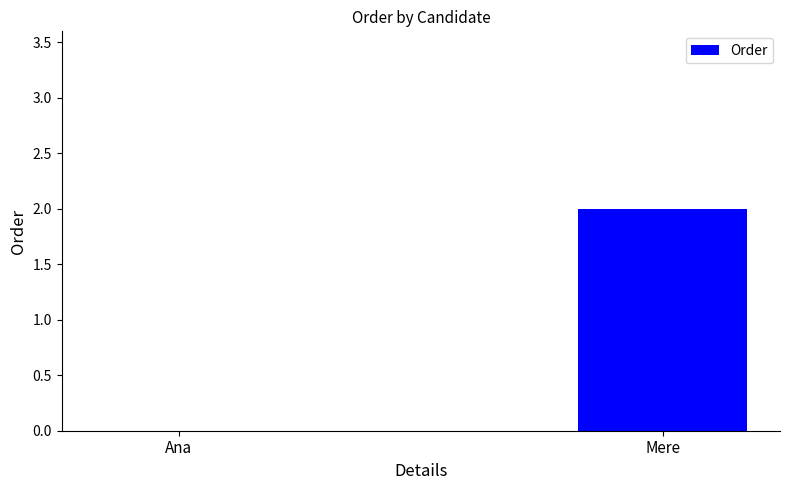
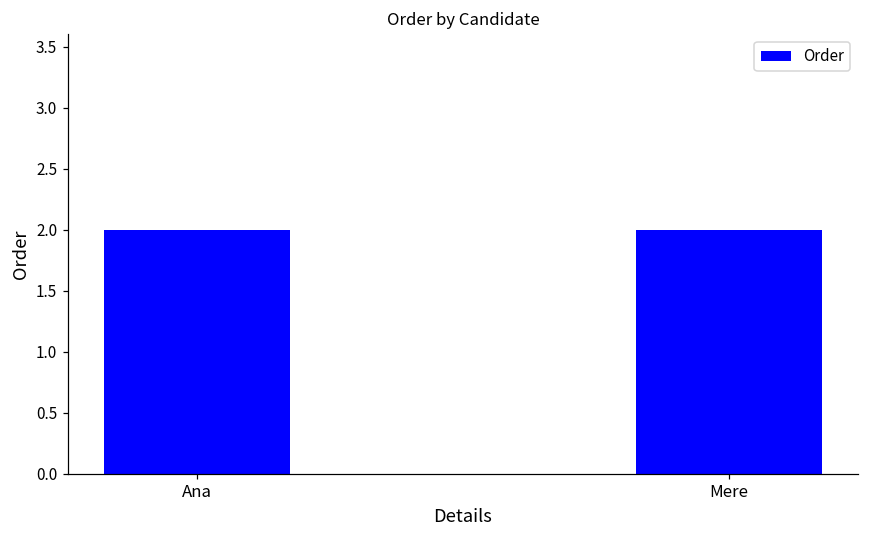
Ana: 0 -> 2
